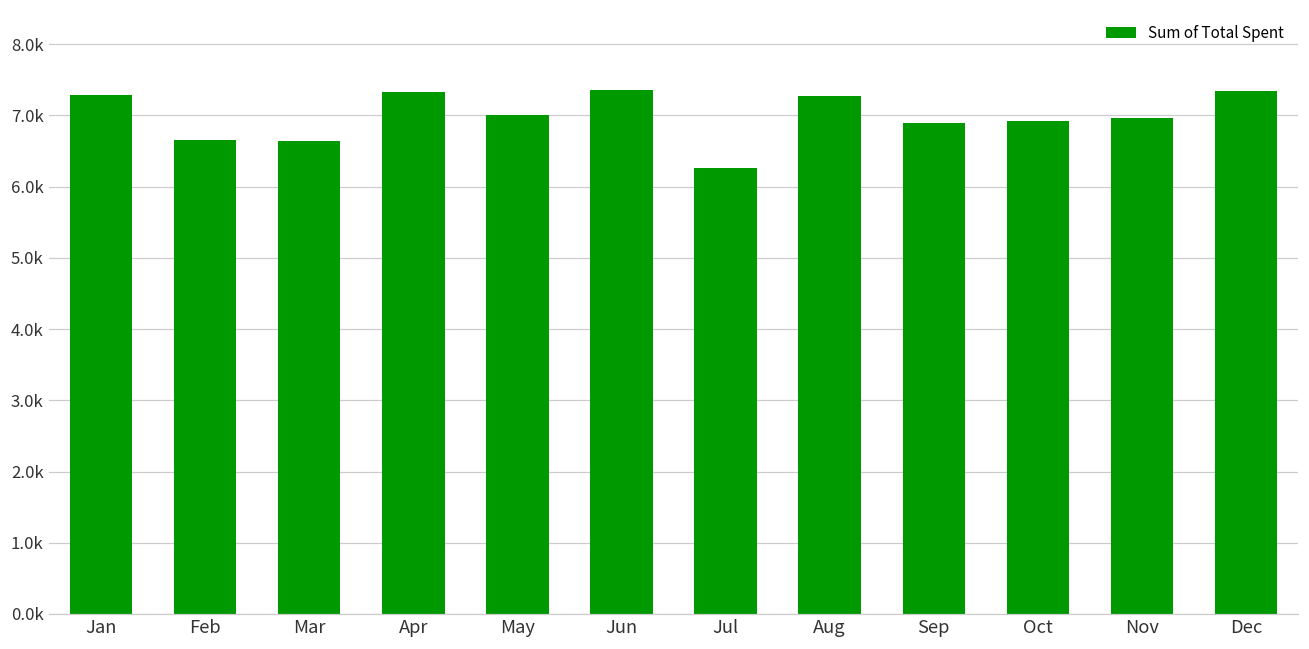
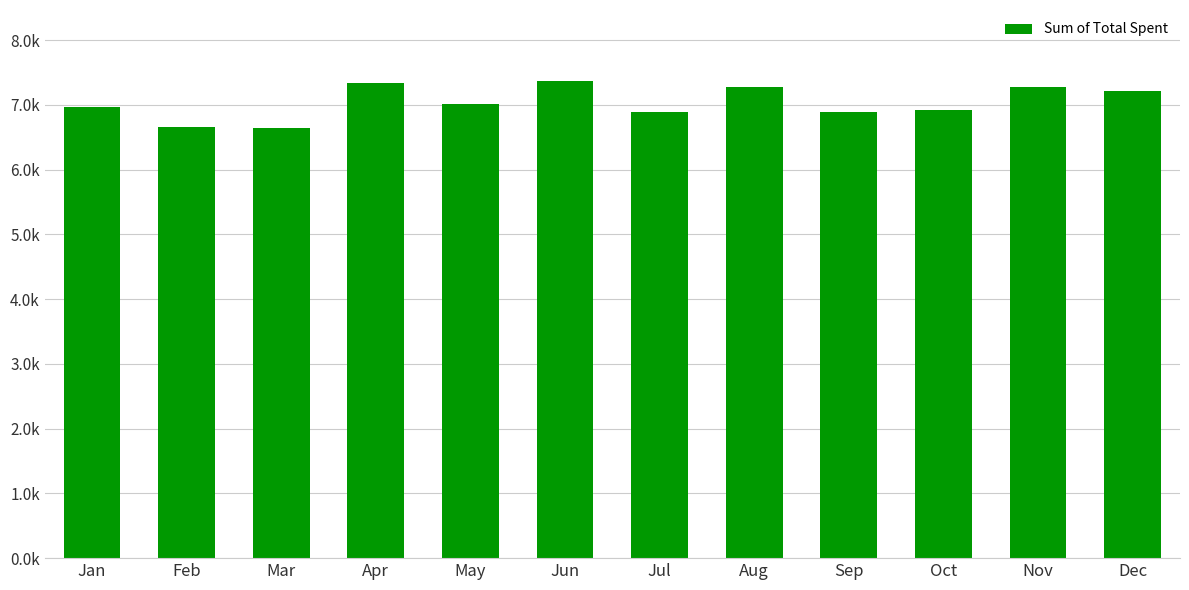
Jan: 7300 -> 7000
Jul: 6300 -> 6900
Nov: 7000 -> 7300
Dec: 7300 -> 7200
